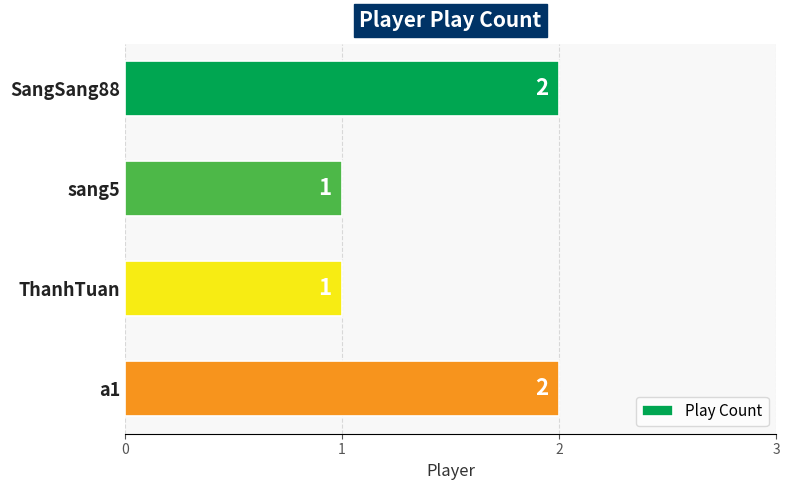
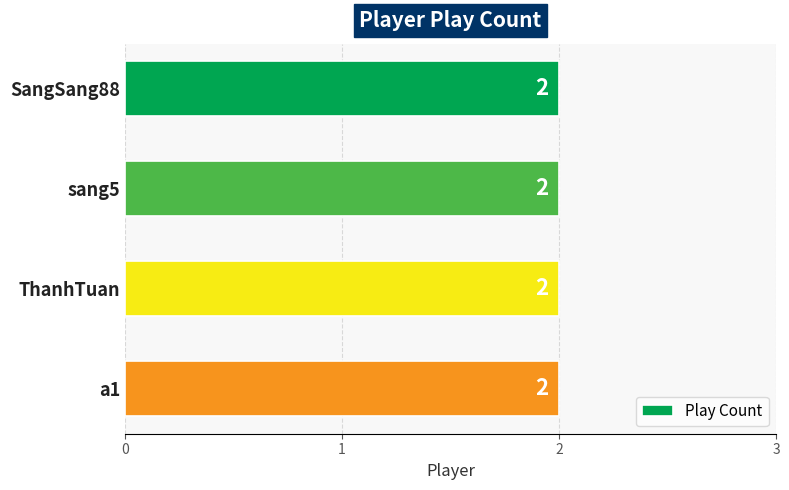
sang5: 1 -> 2
ThanhTuan: 1 -> 2
